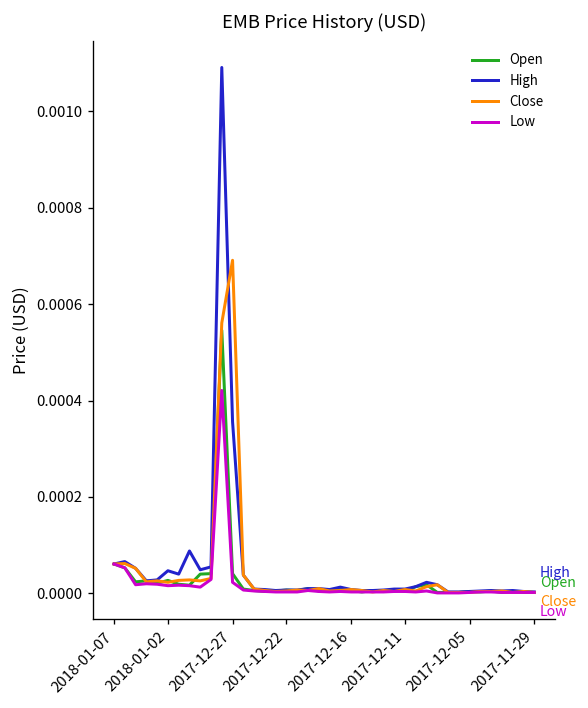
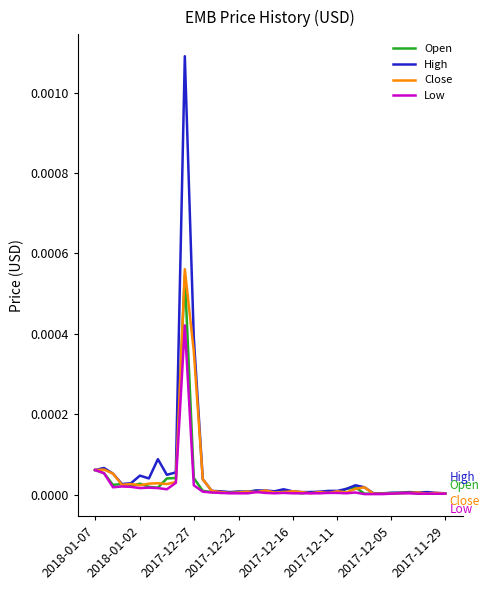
High, 2017-12-27: 0.00036 -> 0.00039
Close, 2017-12-27: 0.00069 -> 0.00036
